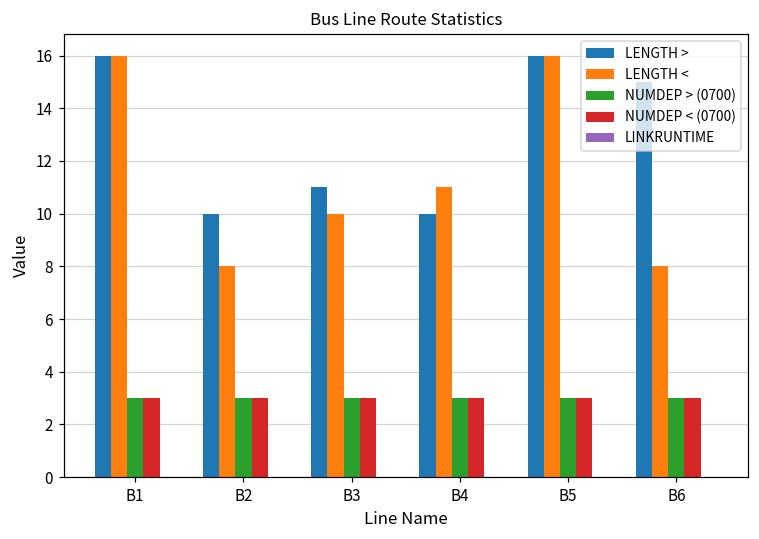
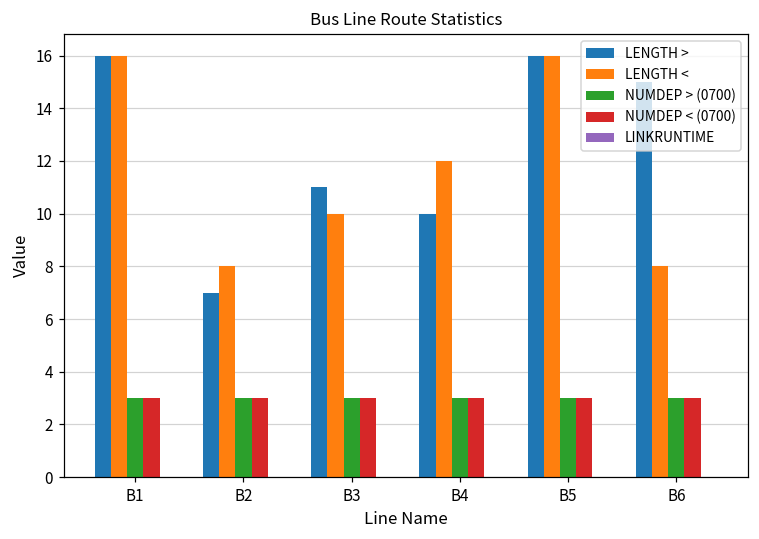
LENGTH >, B2: 10 -> 7
LENGTH <, B4: 11 -> 12
